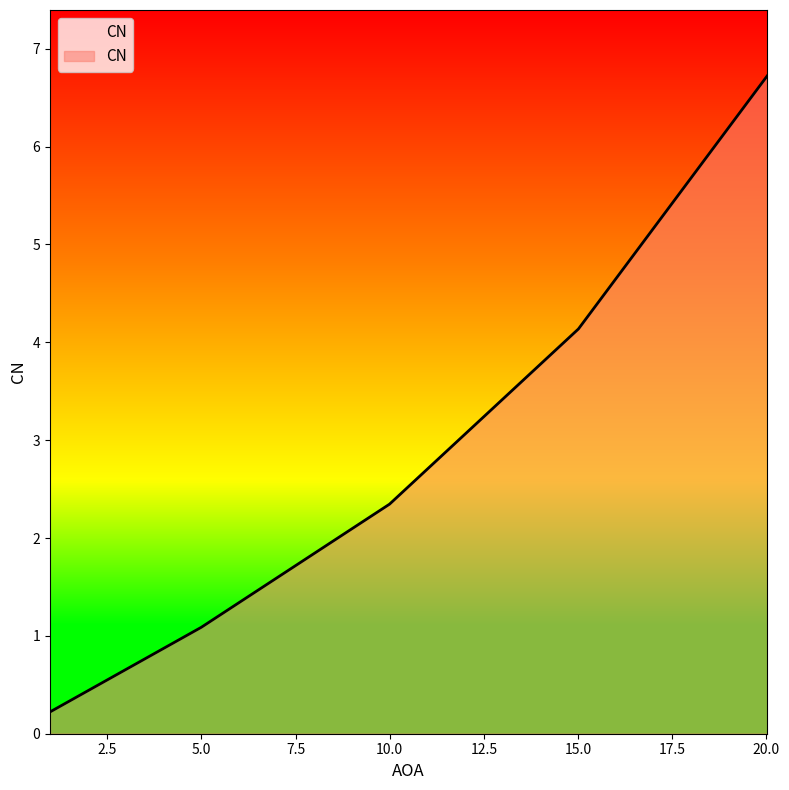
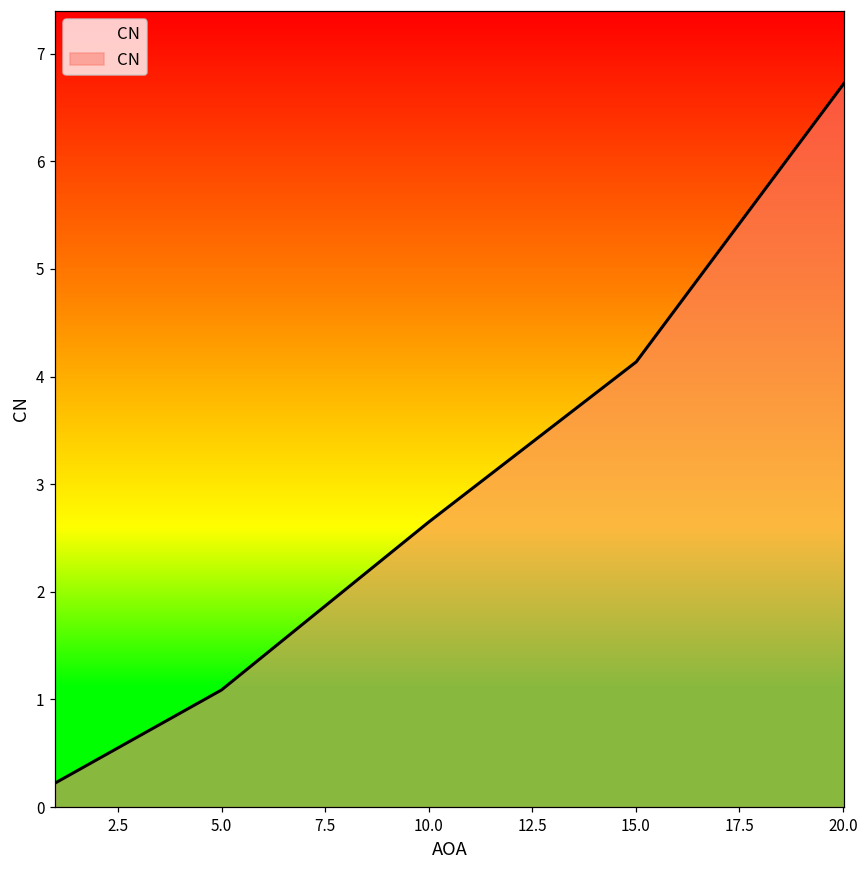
10.0: 2.3 -> 2.6
